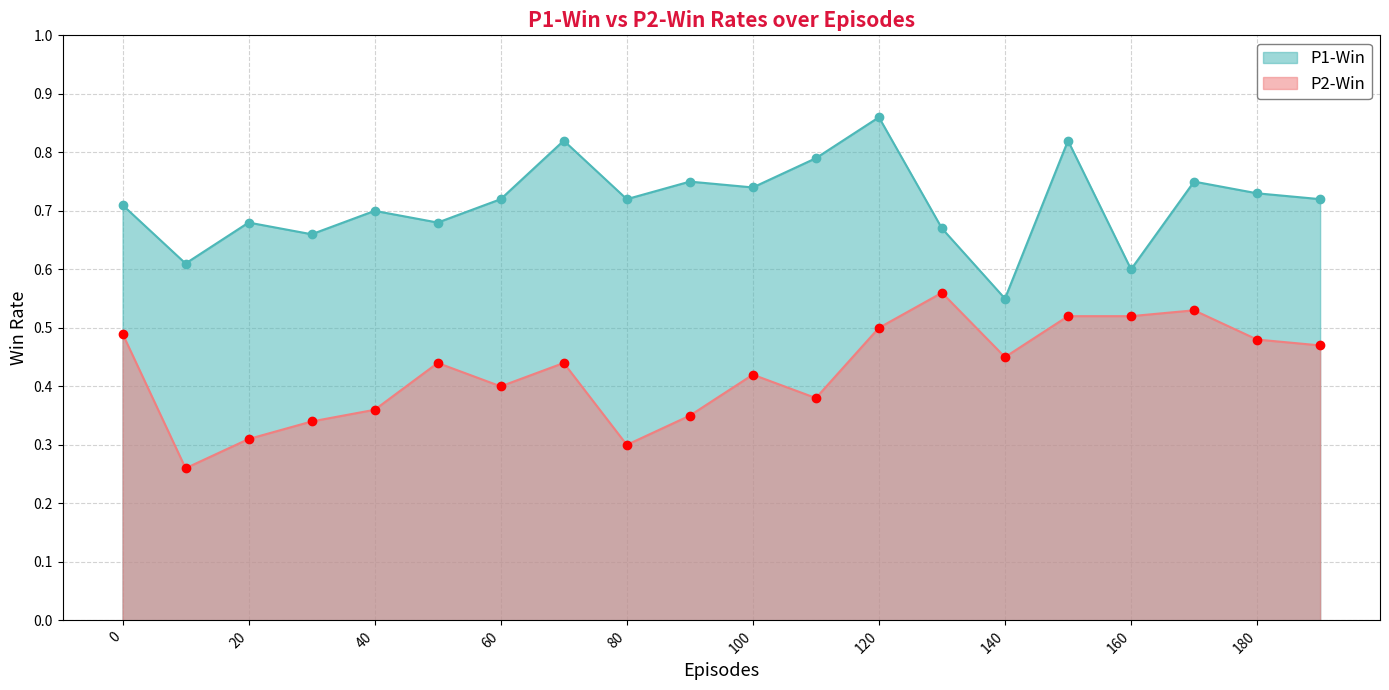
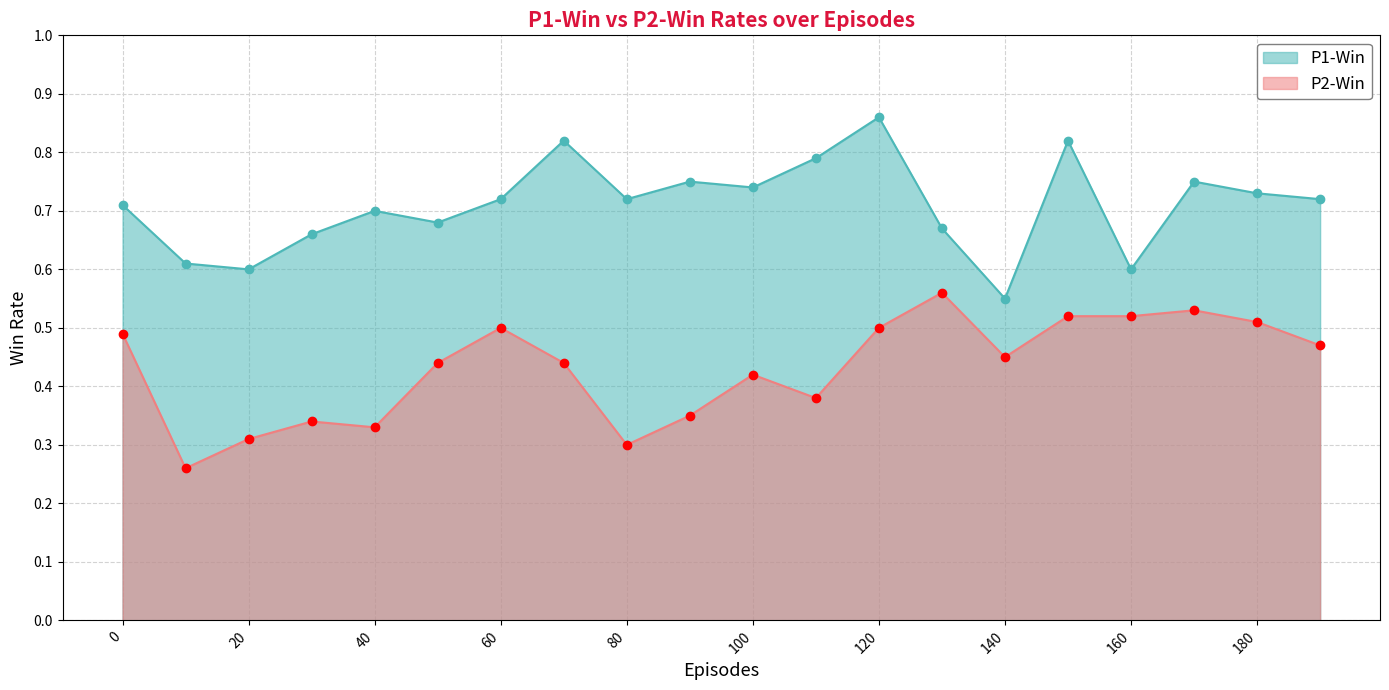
P1-Win, 20: 0.68 -> 0.60
P2-Win, 40: 0.36 -> 0.33
P2-Win, 60: 0.4 -> 0.5
P2-Win, 180: 0.48 -> 0.51
